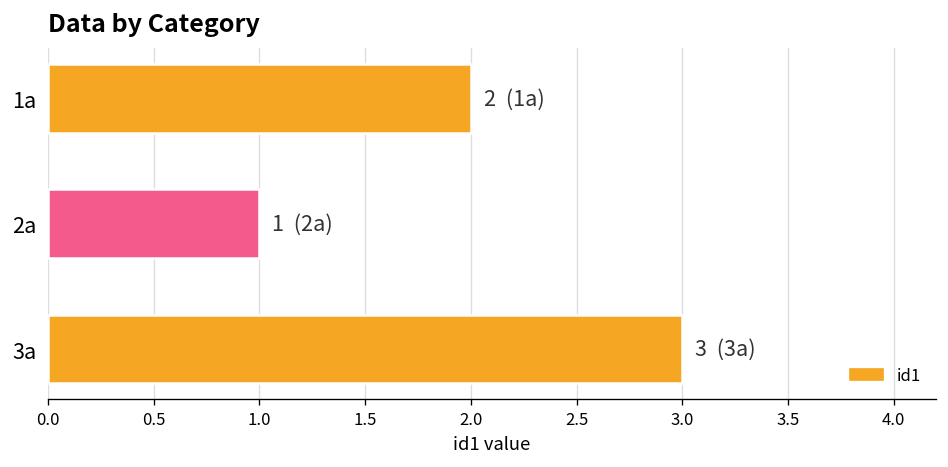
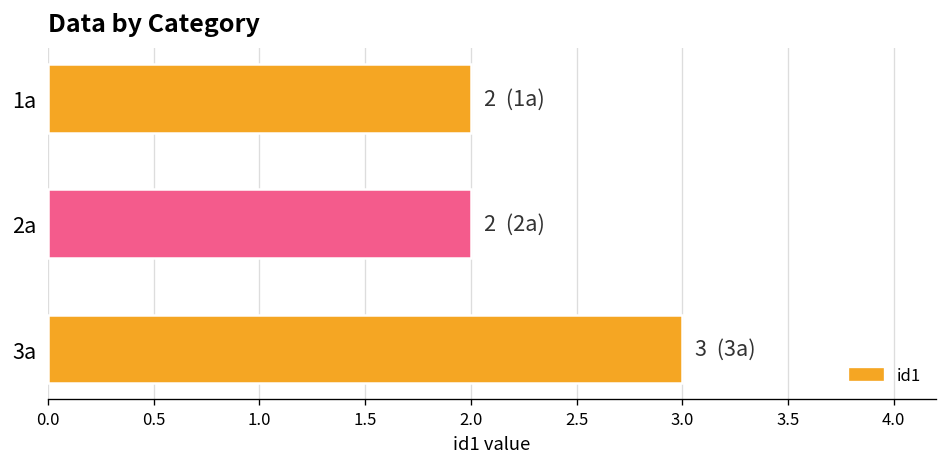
2a: 1 -> 2
